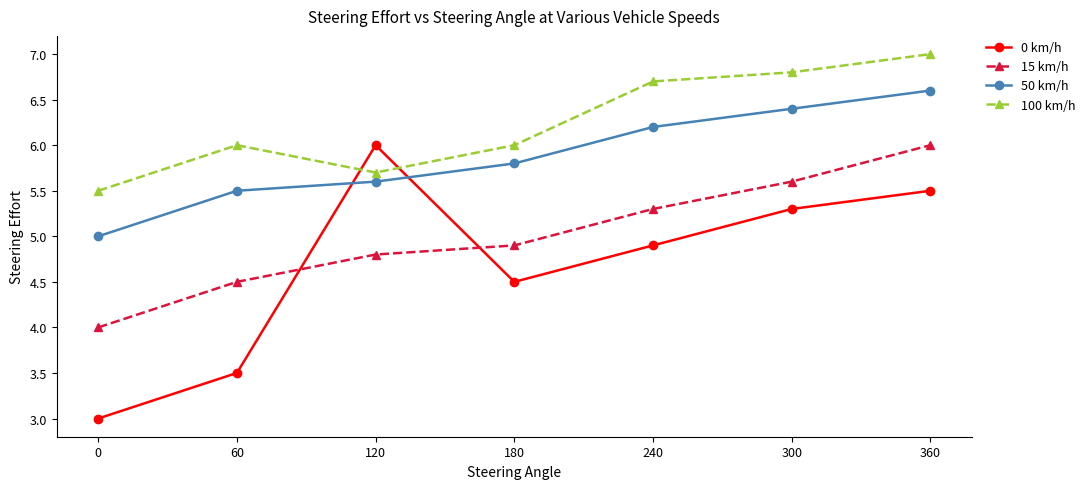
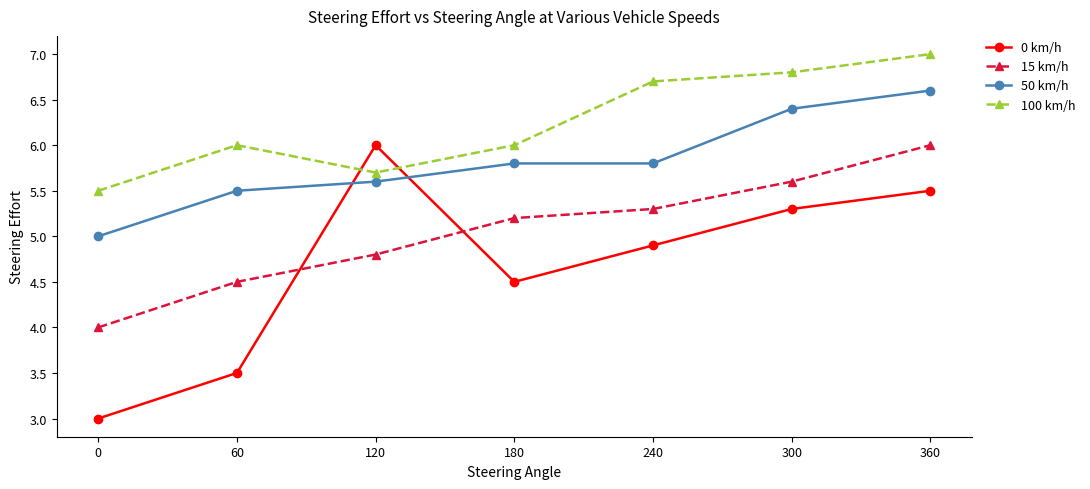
15 km/h, 180: 4.9 -> 5.2
50 km/h, 240: 6.2 -> 5.8
